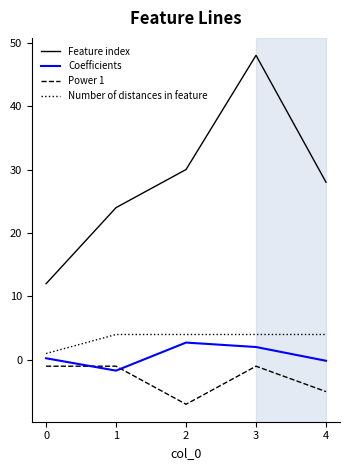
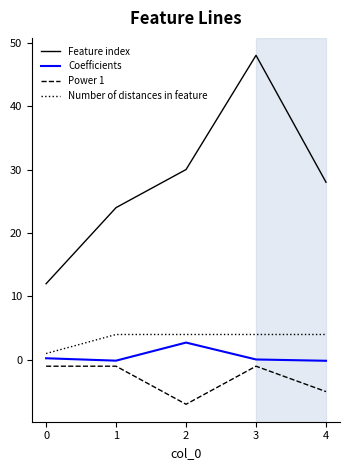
Coefficients, 1: -2 -> 0
Coefficients, 3: 2 -> 0
